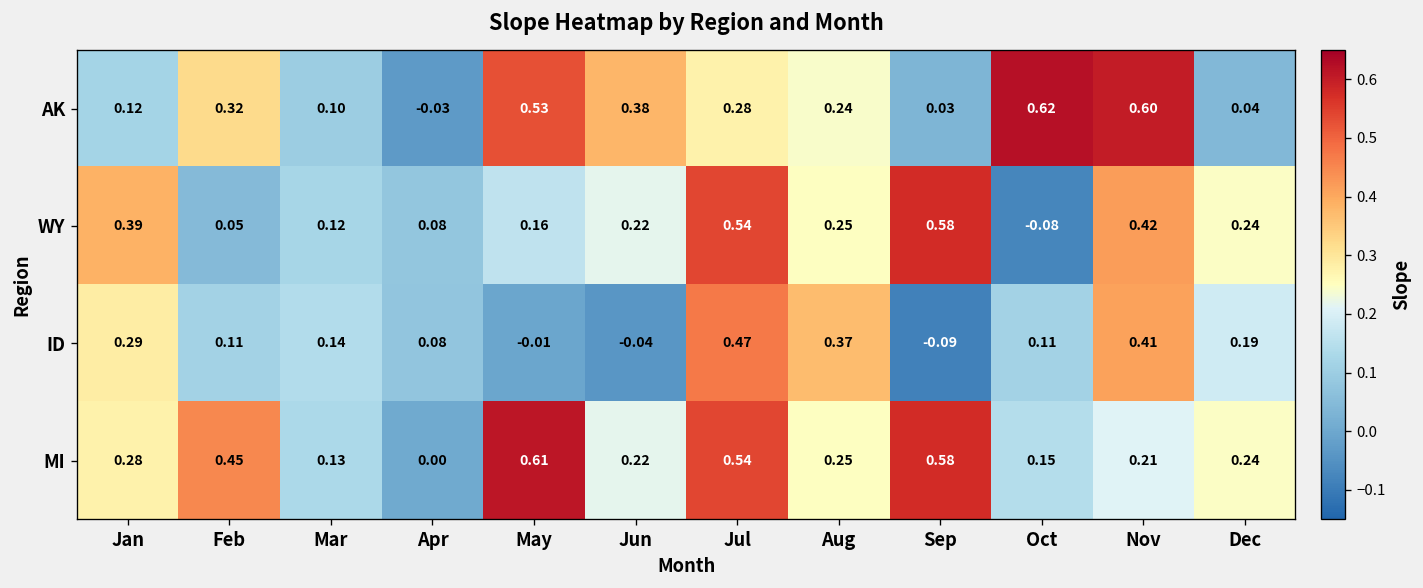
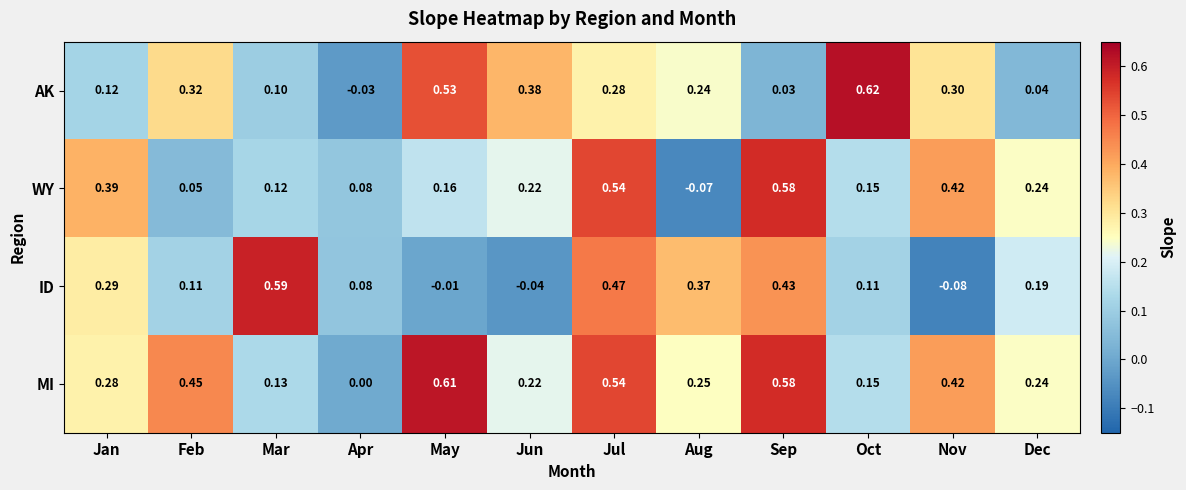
AK, Nov: 0.60 -> 0.30
WY, Aug: 0.25 -> -0.07
WY, Oct: -0.08 -> 0.15
ID, Mar: 0.14 -> 0.59
ID, Sep: -0.09 -> 0.43
ID, Nov: 0.41 -> -0.08
MI, Nov: 0.21 -> 0.42
